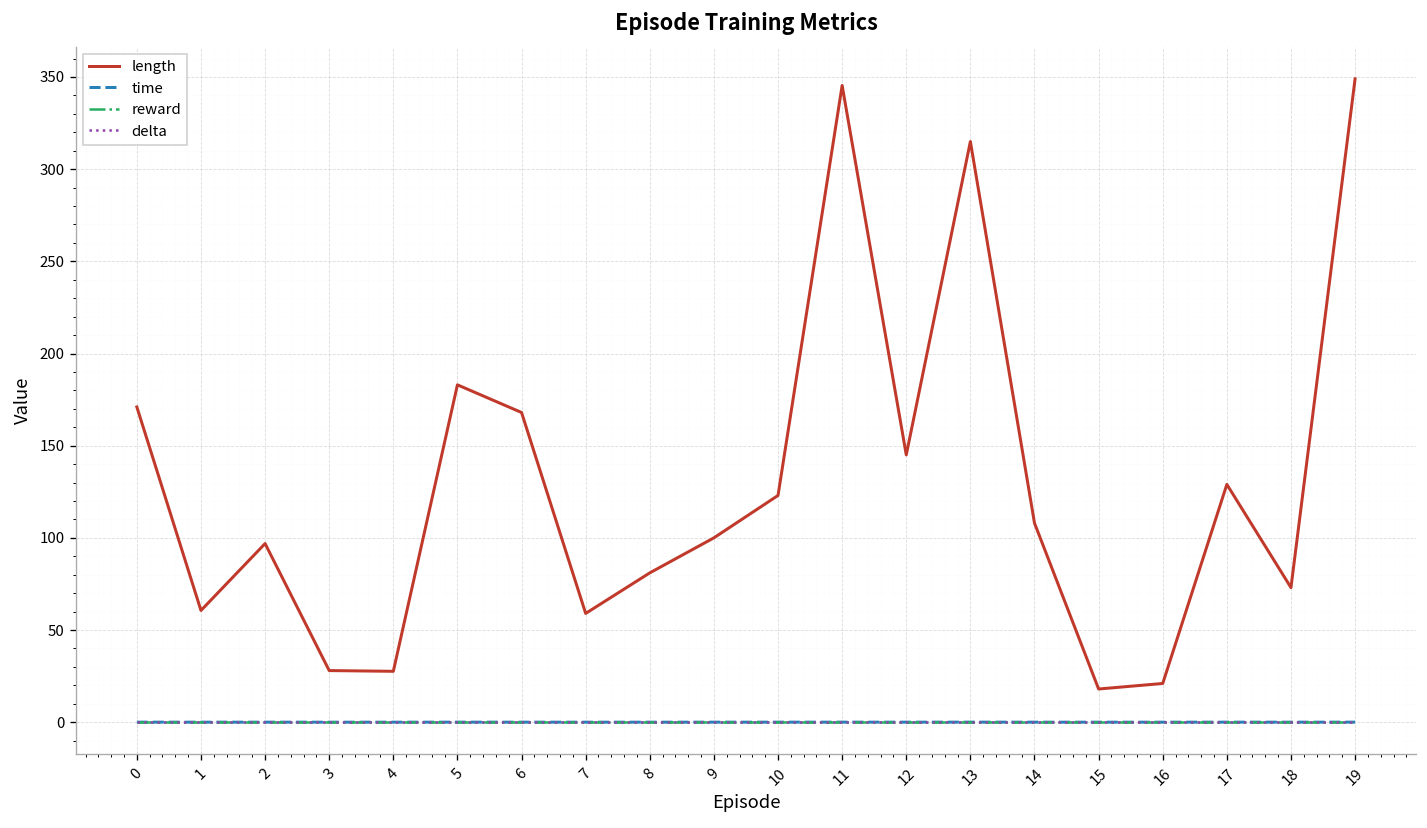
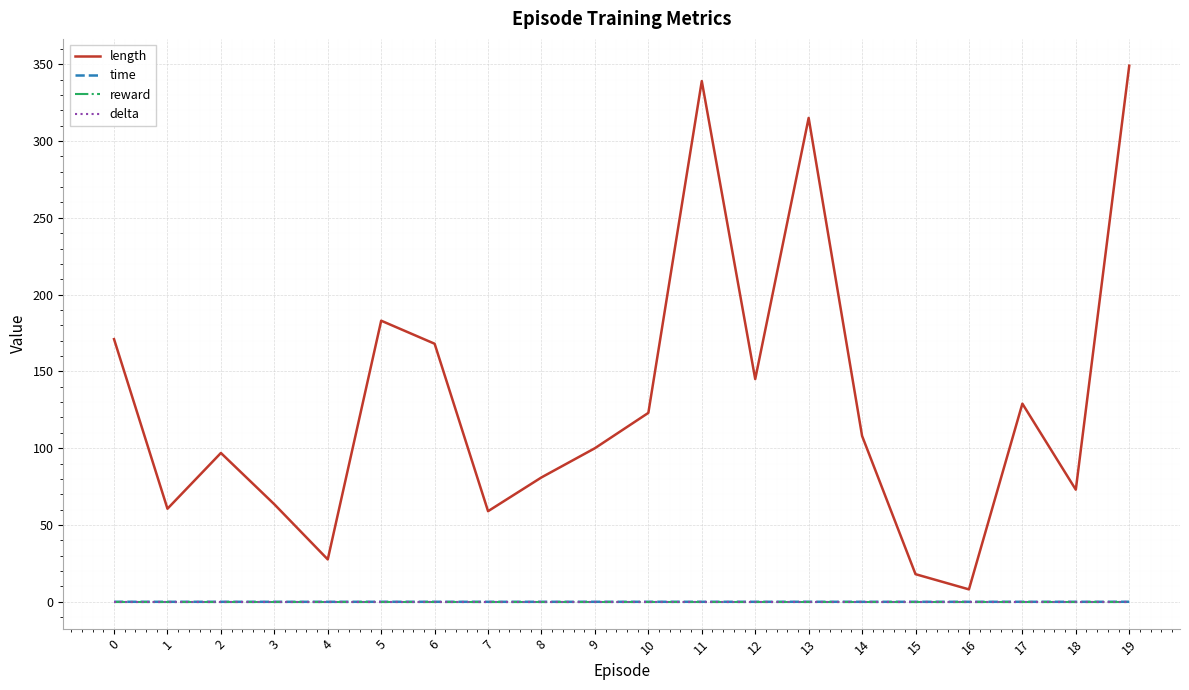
length, 3: 28 -> 64
length, 11: 345 -> 339
length, 16: 21 -> 8
